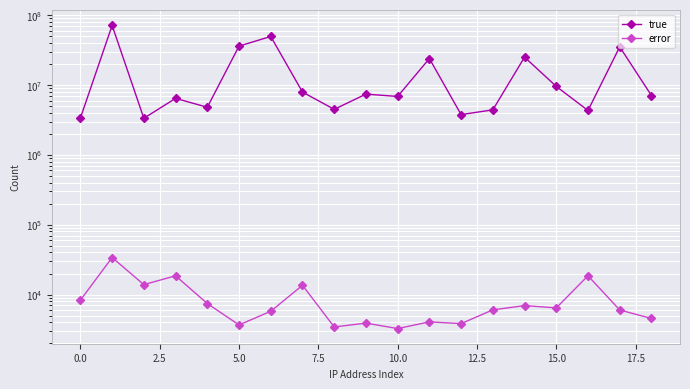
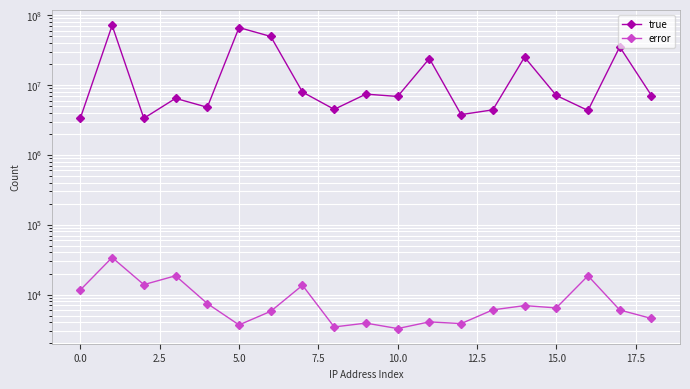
error, 0.0: 8000 -> 12000
true, 5.0: 40000000 -> 70000000
true, 15.0: 10000000 -> 7000000
